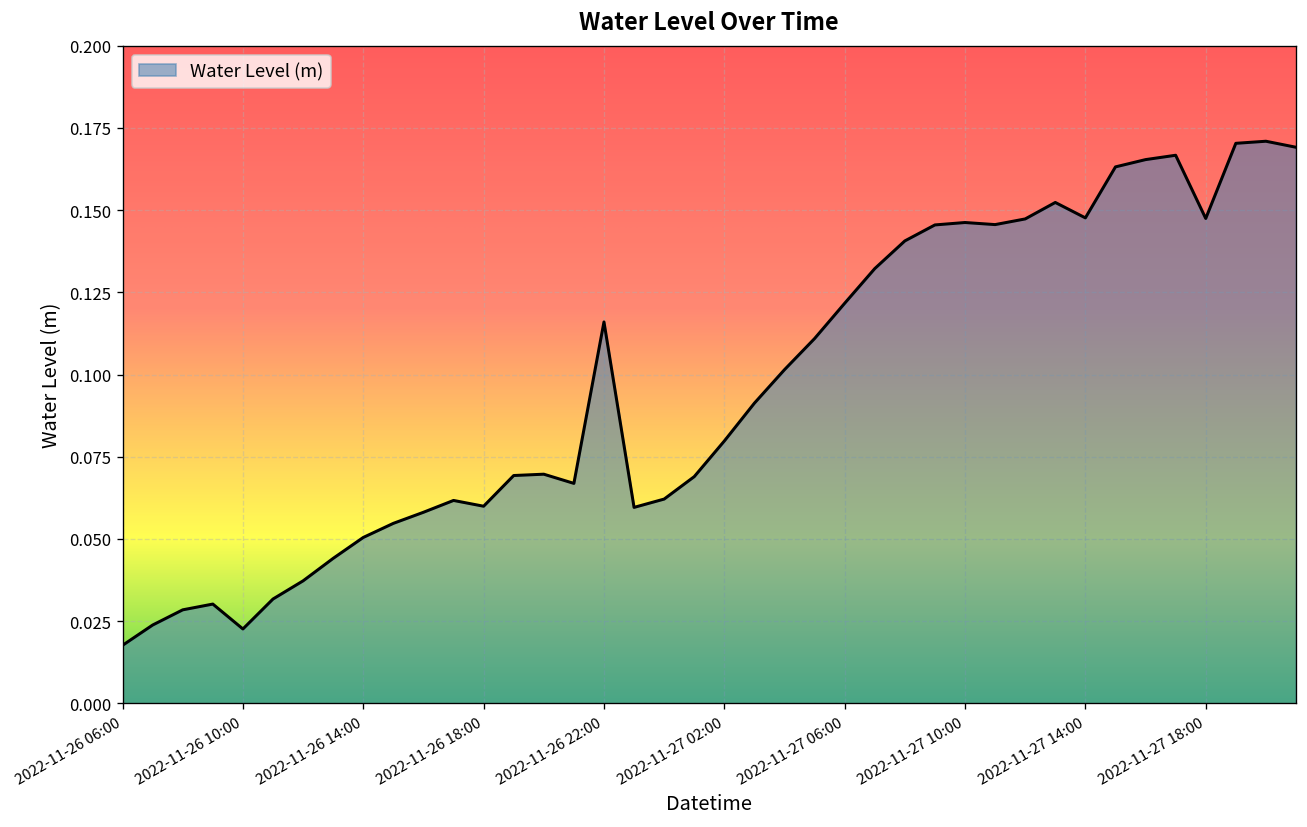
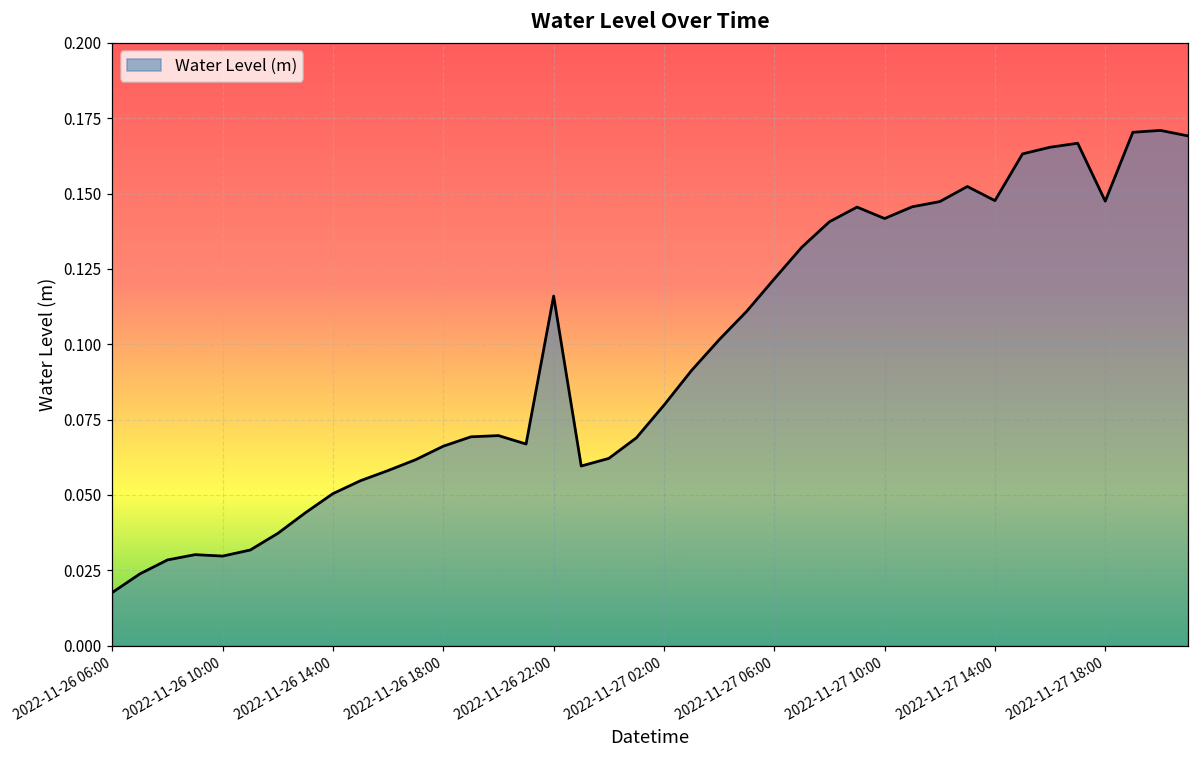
2022-11-26 10:00: 0.023 -> 0.030
2022-11-26 18:00: 0.060 -> 0.066
2022-11-27 10:00: 0.146 -> 0.142
